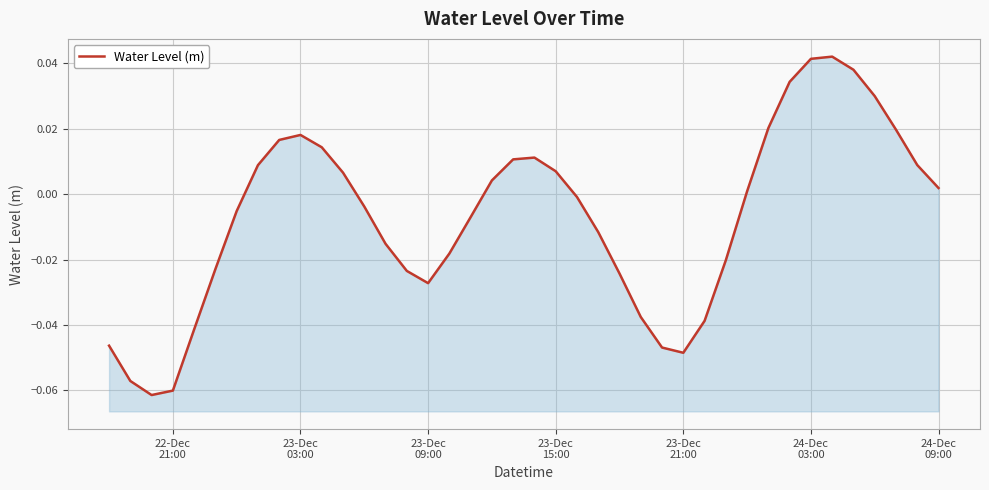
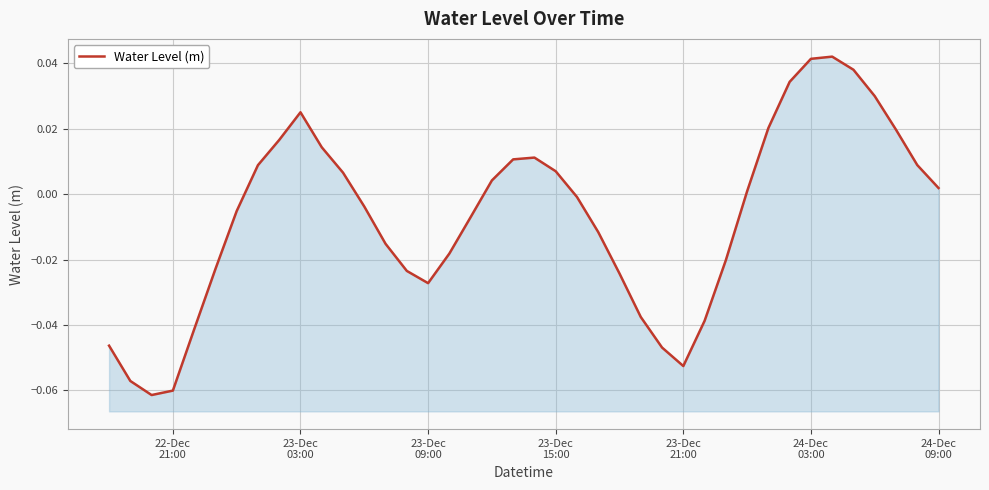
23-Dec 03:00: 0.018 -> 0.025
23-Dec 21:00: -0.048 -> -0.053
